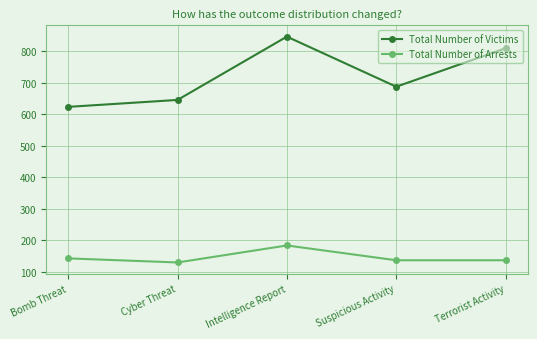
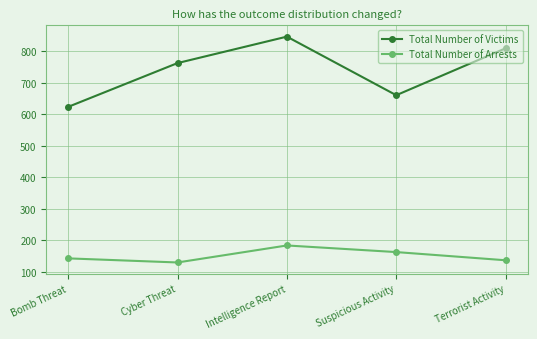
Total Number of Victims, Cyber Threat: 650 -> 760
Total Number of Victims, Suspicious Activity: 690 -> 660
Total Number of Arrests, Suspicious Activity: 140 -> 160
